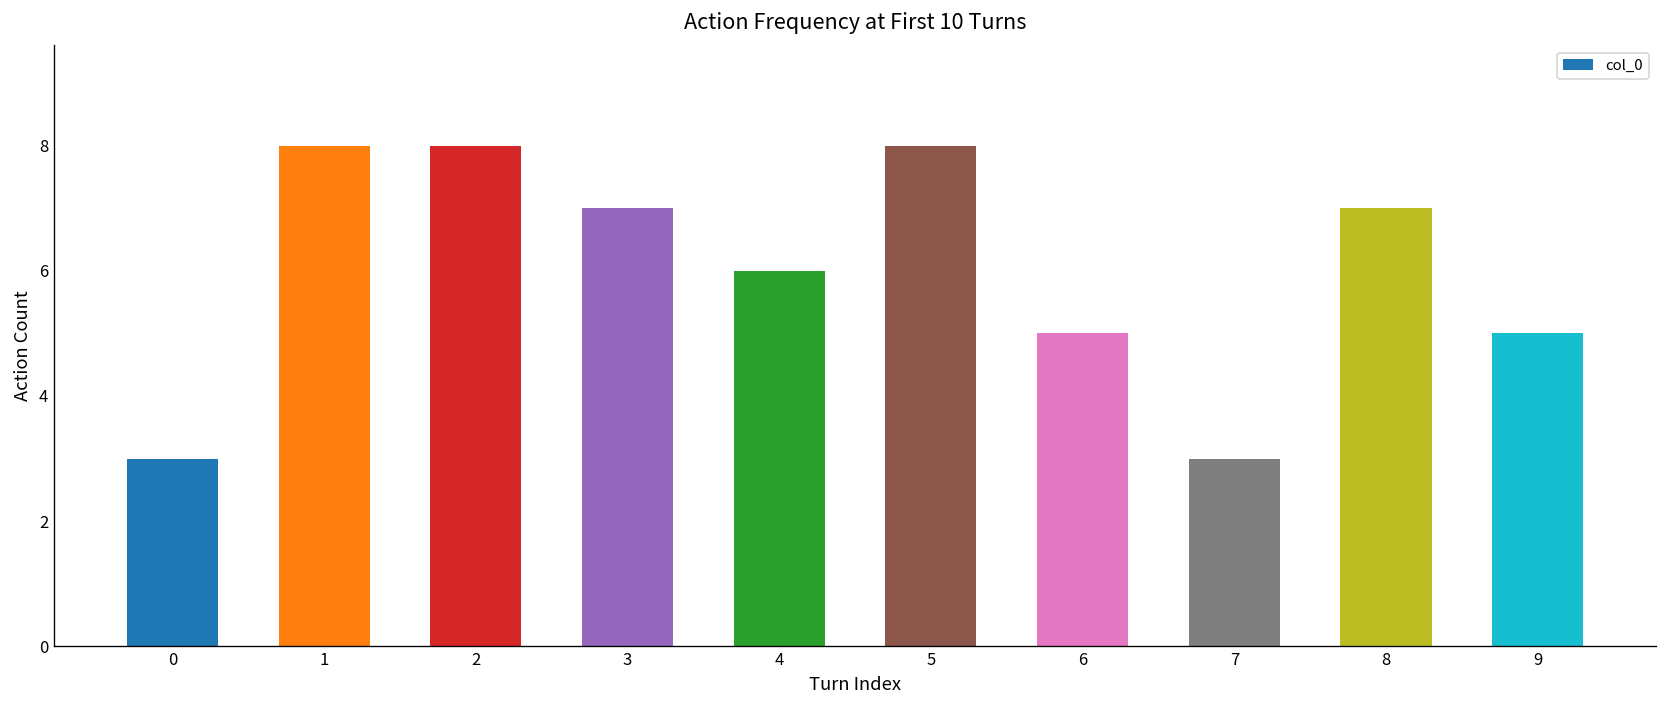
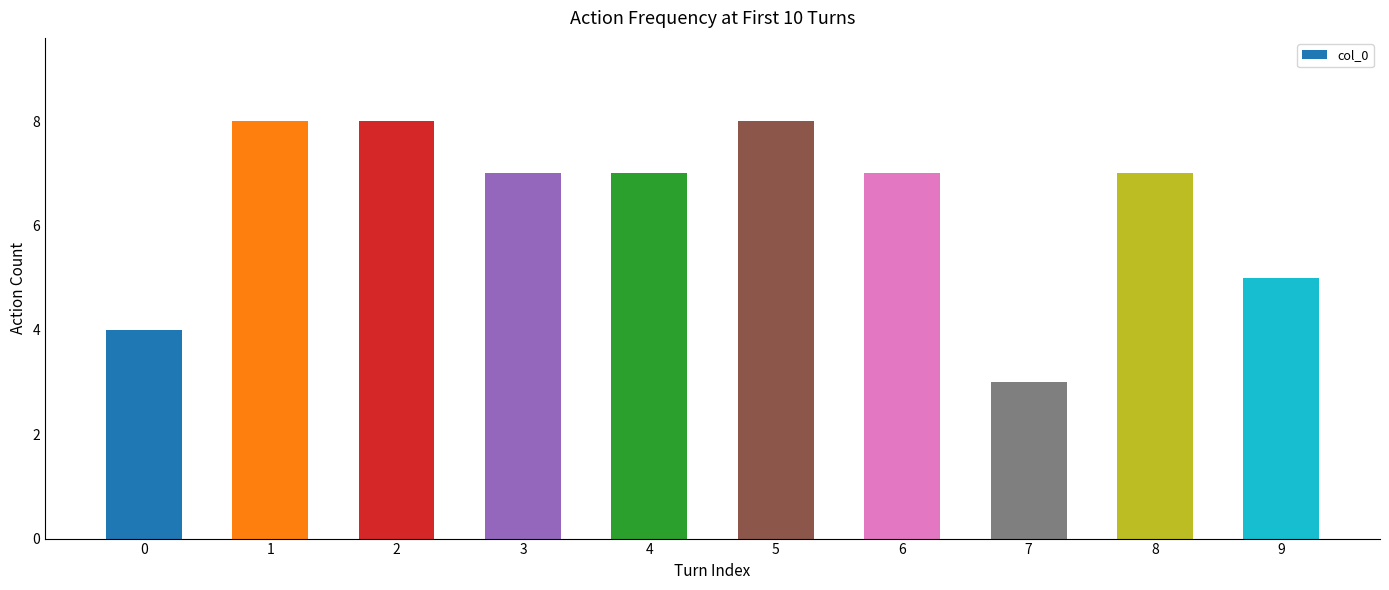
0: 3 -> 4
4: 6 -> 7
6: 5 -> 7
